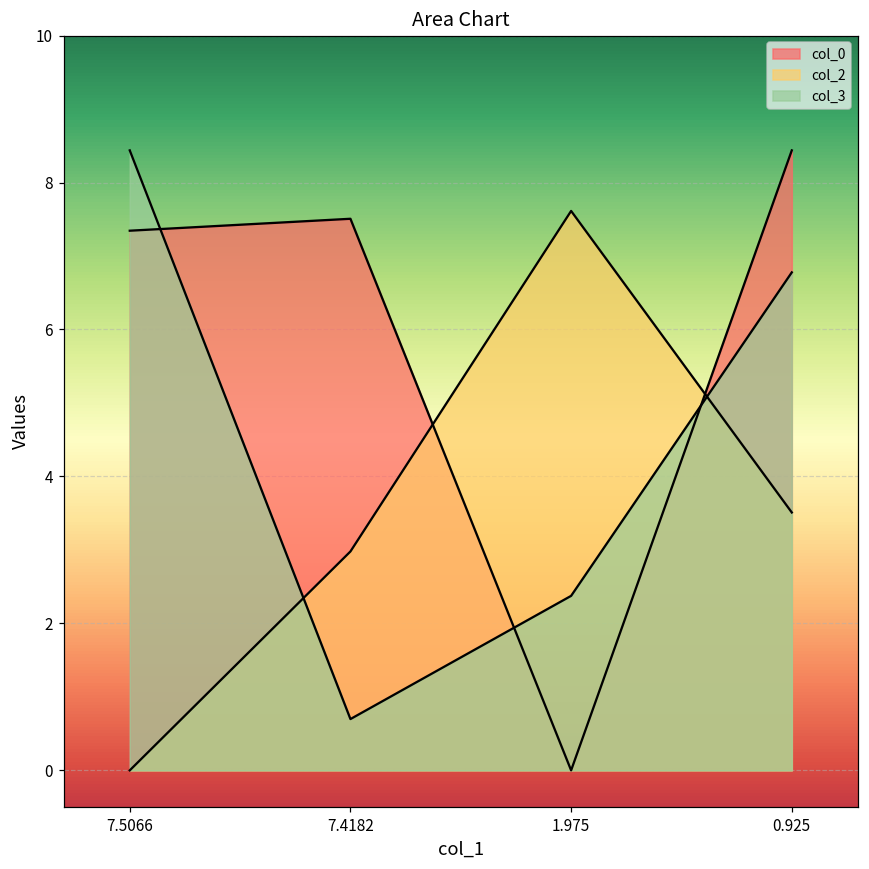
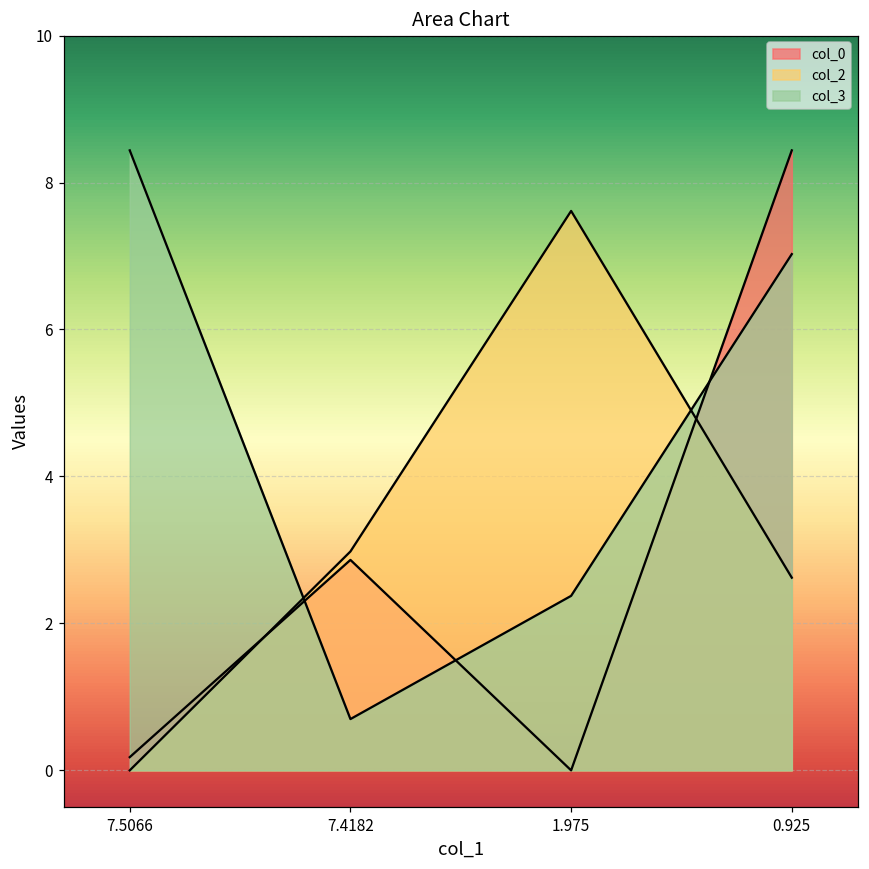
col_0, 7.5066: 7.3 -> 0.2
col_0, 7.4182: 7.5 -> 2.9
col_2, 0.925: 3.5 -> 2.6
col_3, 0.925: 6.8 -> 7.0
